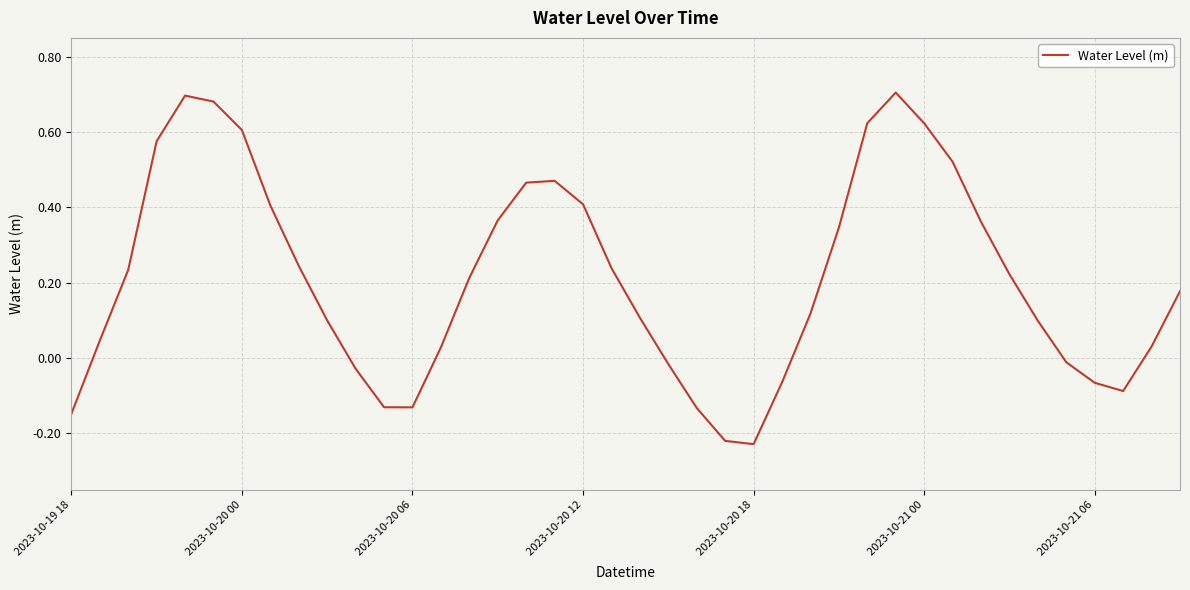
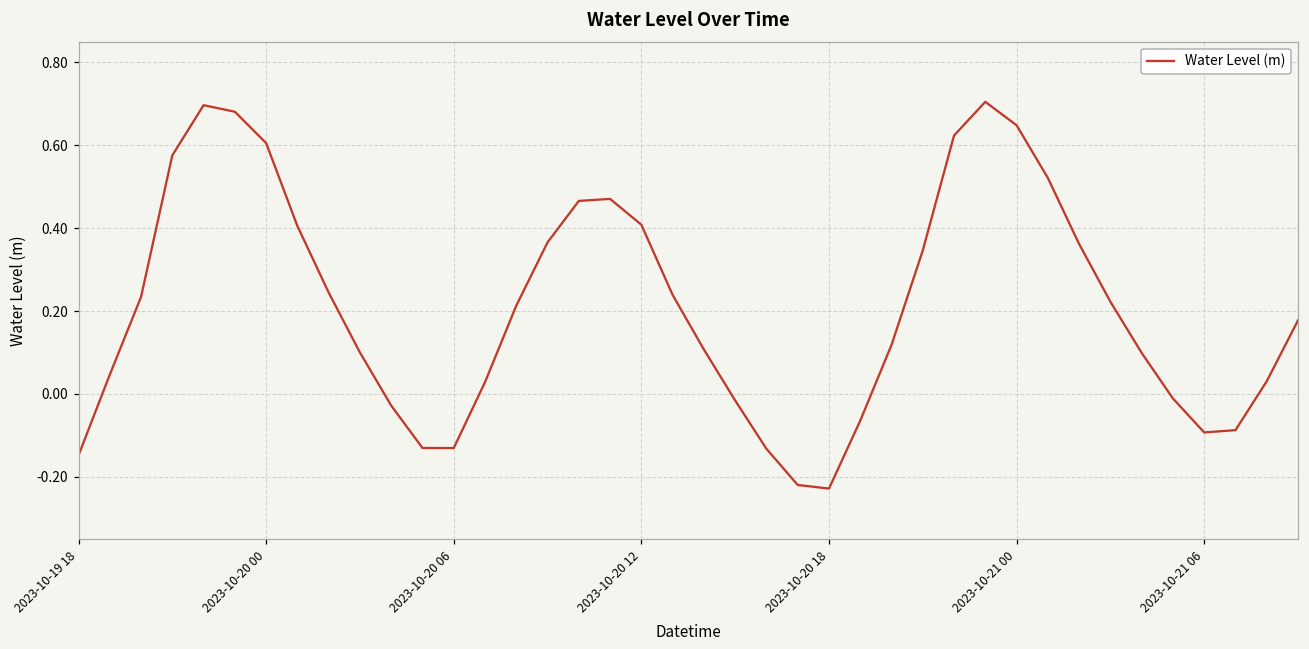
2023-10-21 00: 0.62 -> 0.65
2023-10-21 06: -0.07 -> -0.09
